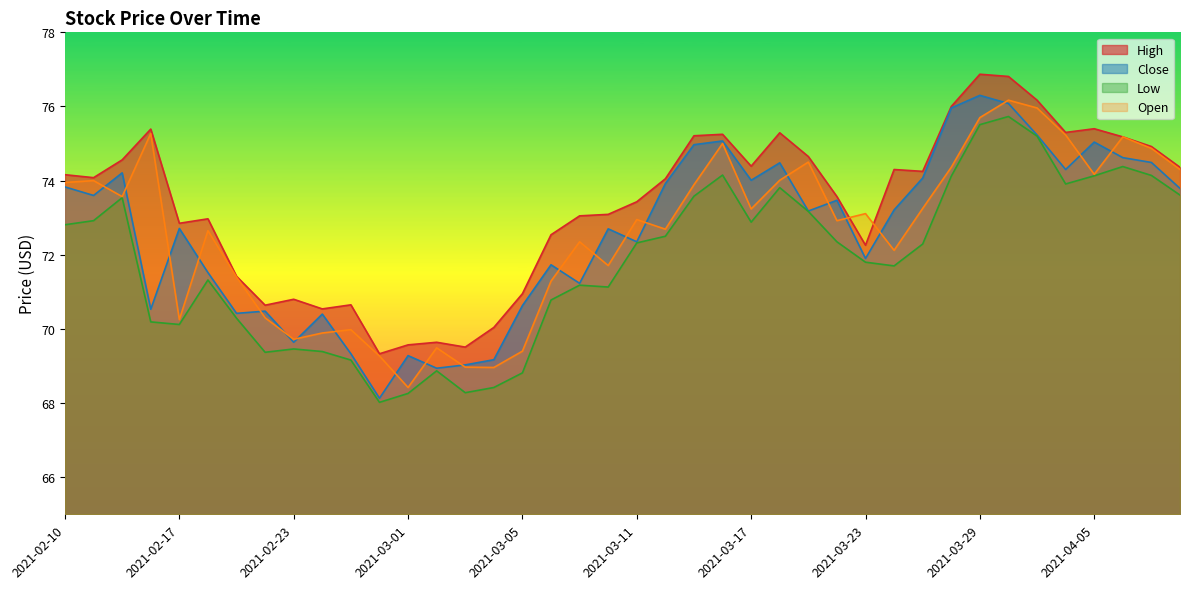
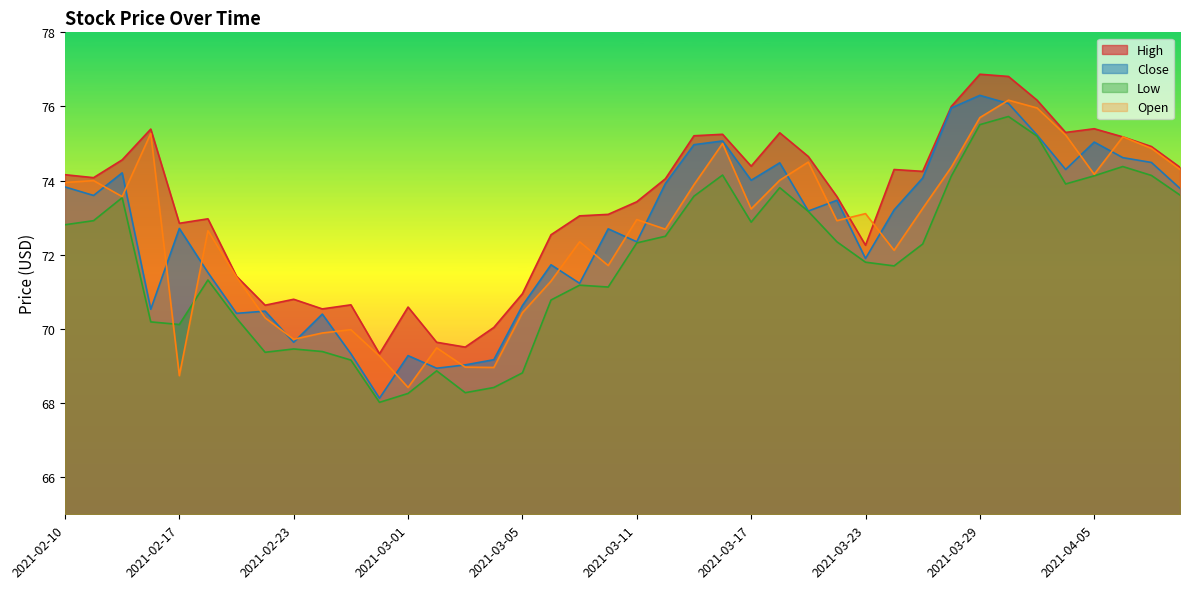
Open, 2021-02-17: 70.3 -> 68.7
High, 2021-03-01: 69.6 -> 70.6
Open, 2021-03-05: 69.4 -> 70.4
